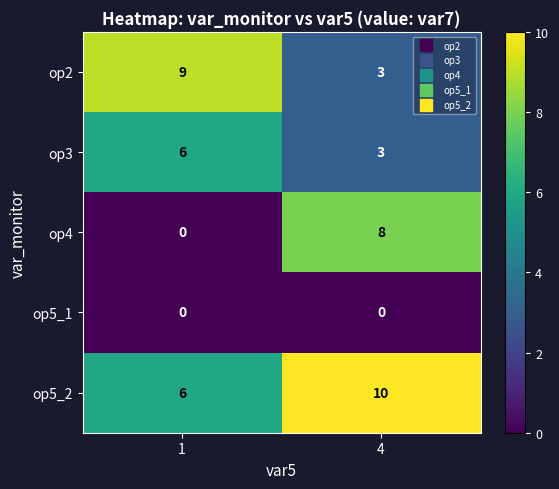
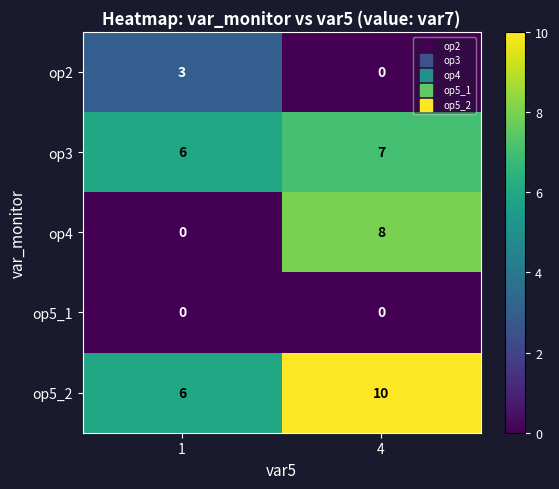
op2, 1: 9 -> 3
op2, 4: 3 -> 0
op3, 4: 3 -> 7
